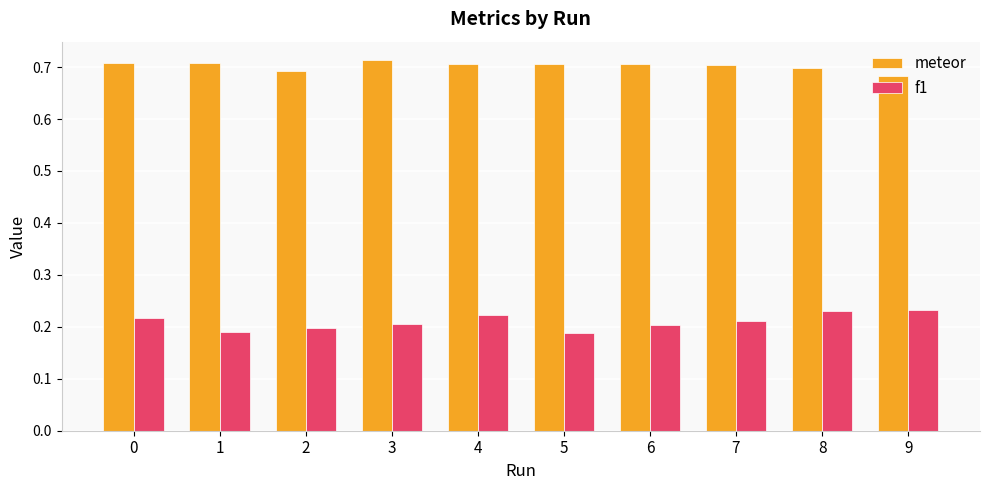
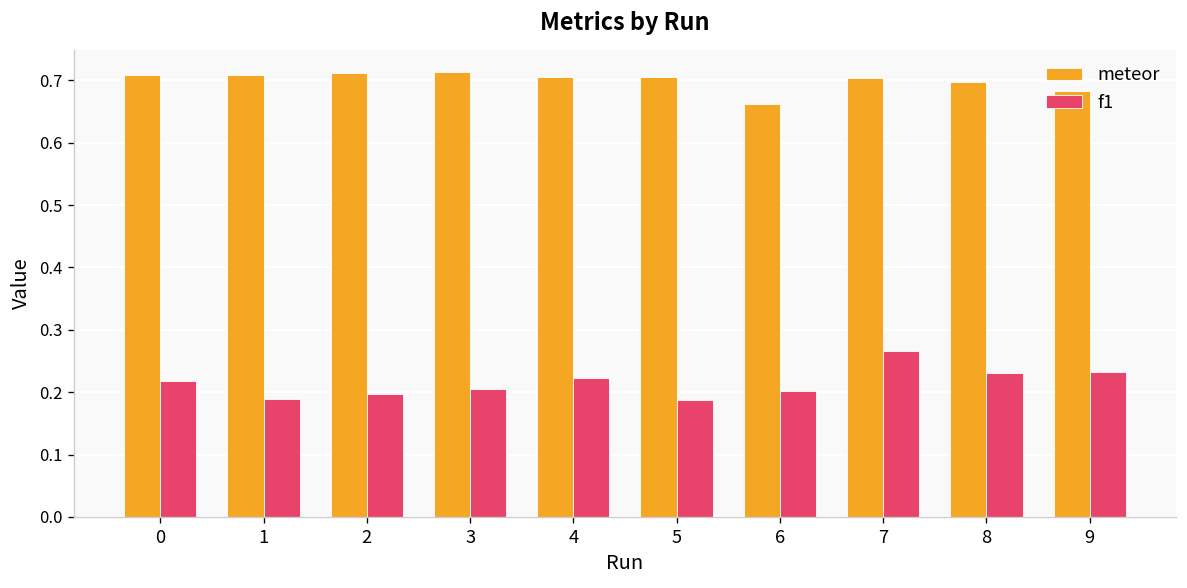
meteor, 2: 0.69 -> 0.71
meteor, 6: 0.71 -> 0.66
f1, 7: 0.21 -> 0.27
